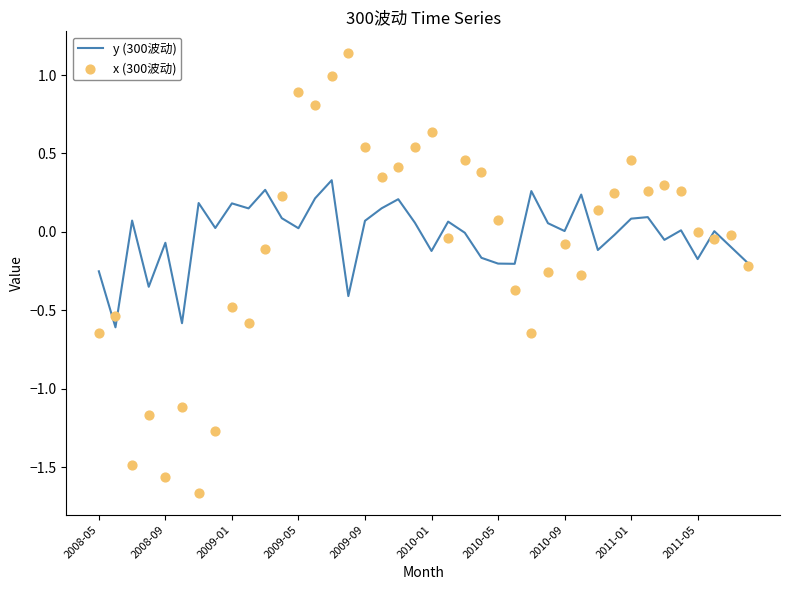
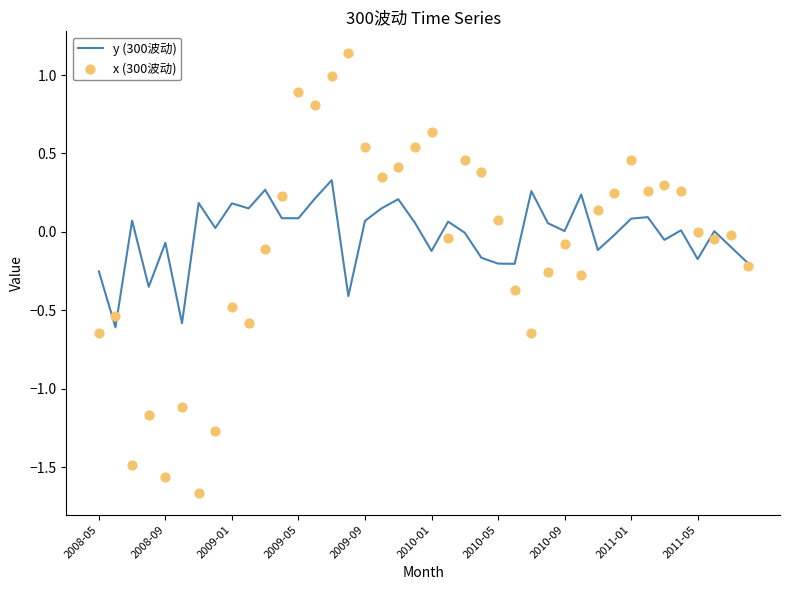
y (300波动), 2009-05: 0.02 -> 0.09
